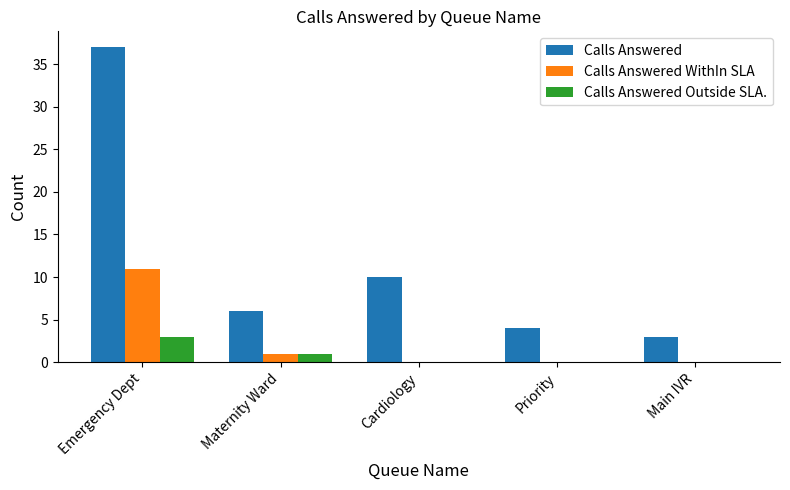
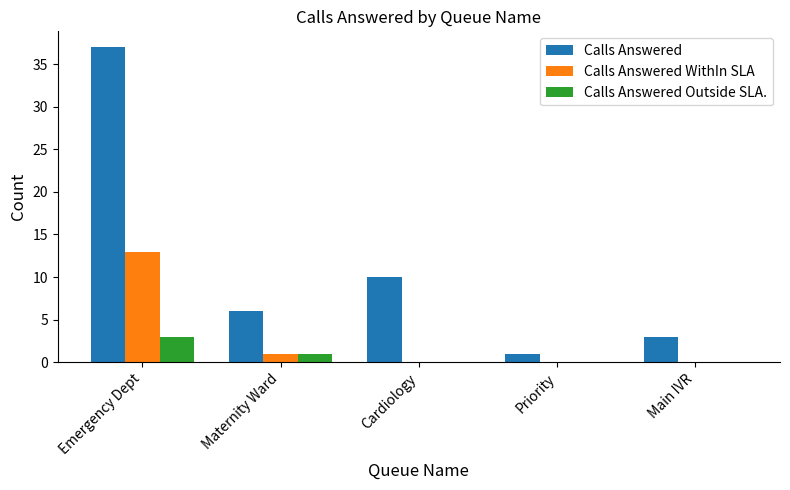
Calls Answered WithIn SLA, Emergency Dept: 11 -> 13
Calls Answered, Priority: 4 -> 1
